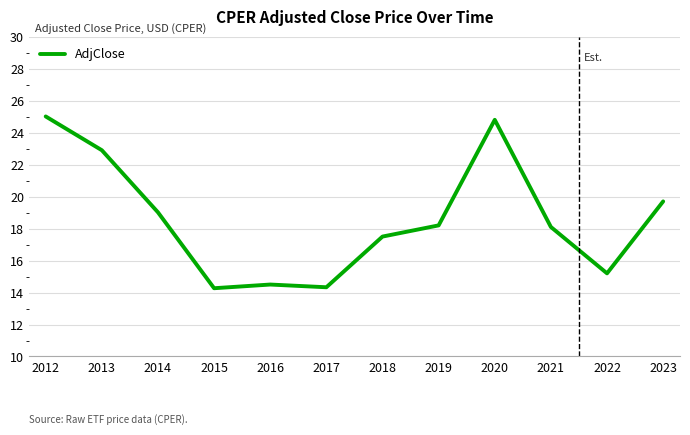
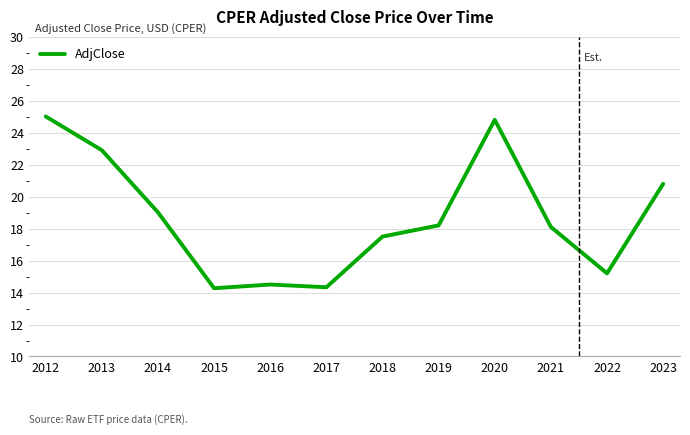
2023: 19.7 -> 20.8
